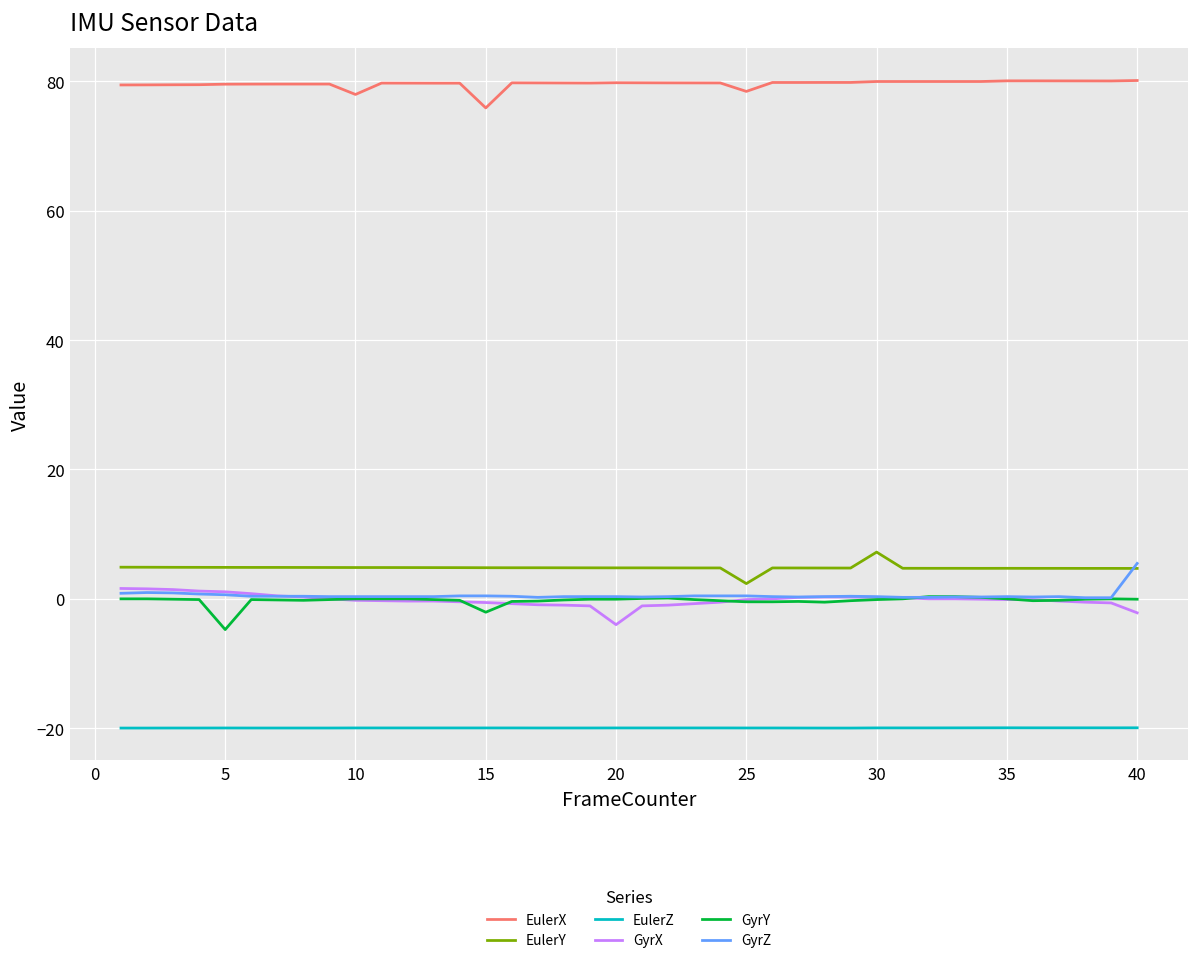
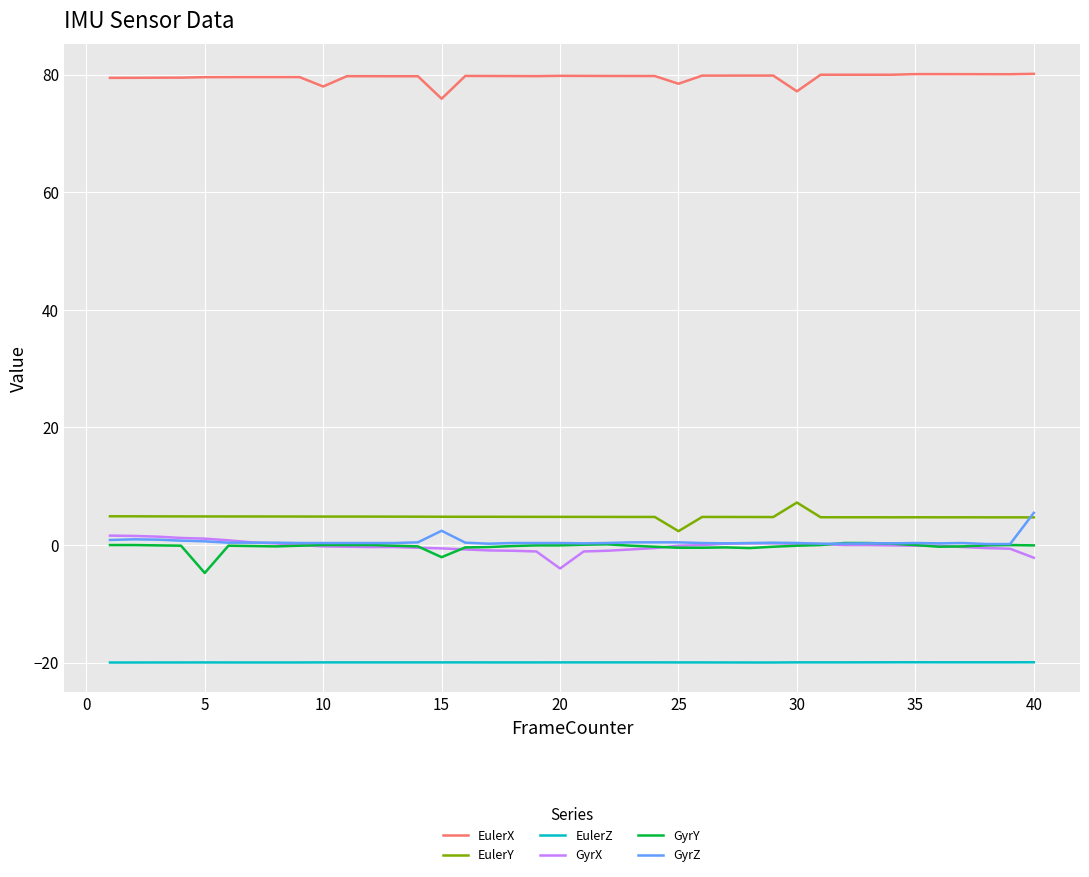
GyrZ, 15: 0 -> 2
EulerX, 30: 80 -> 77
